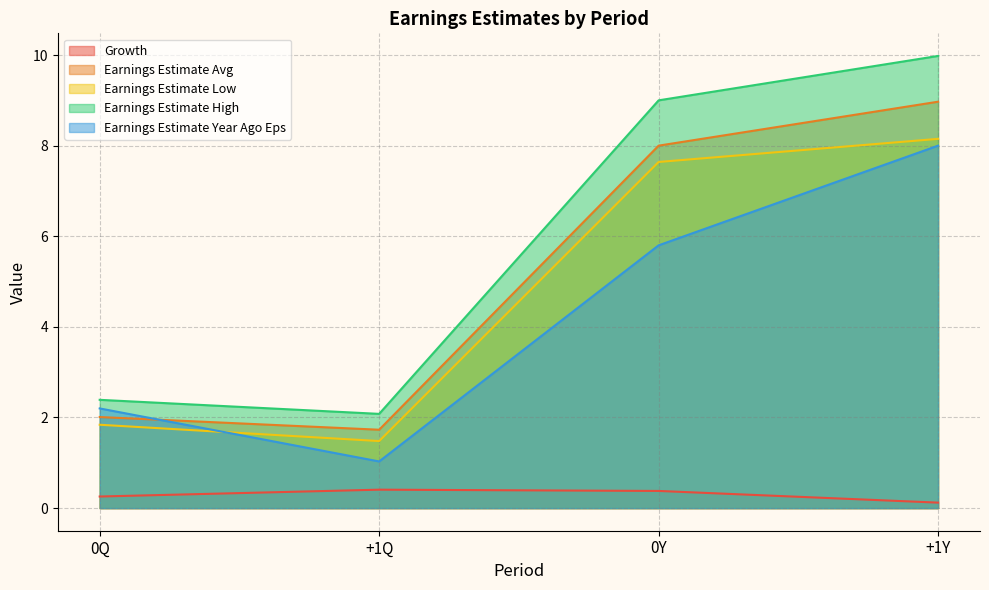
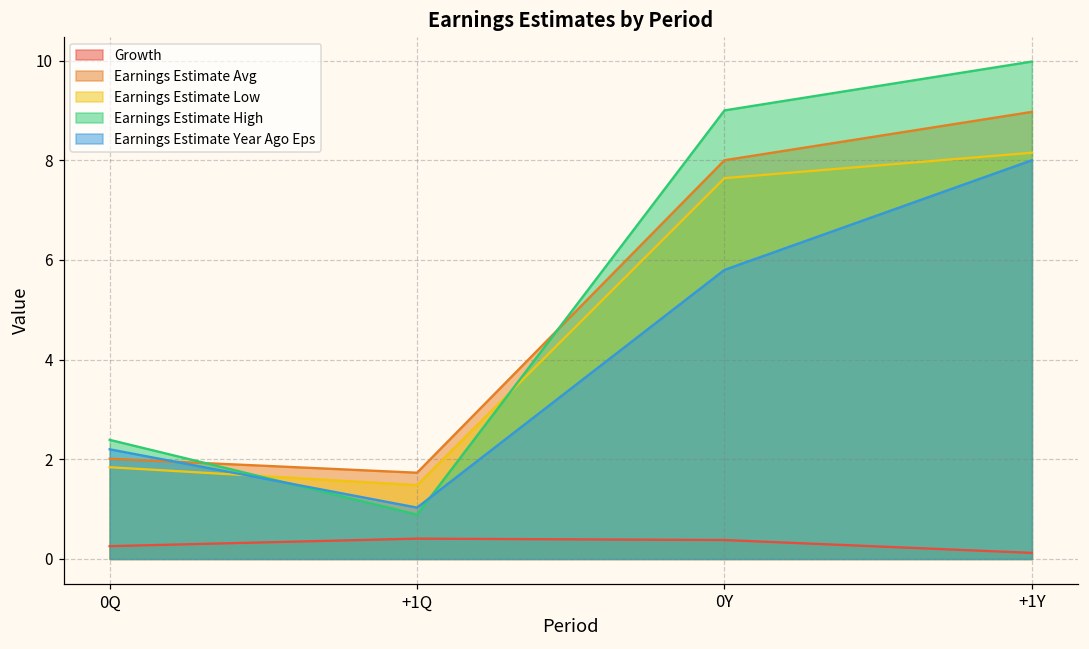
Earnings Estimate High, +1Q: 2.1 -> 0.9
